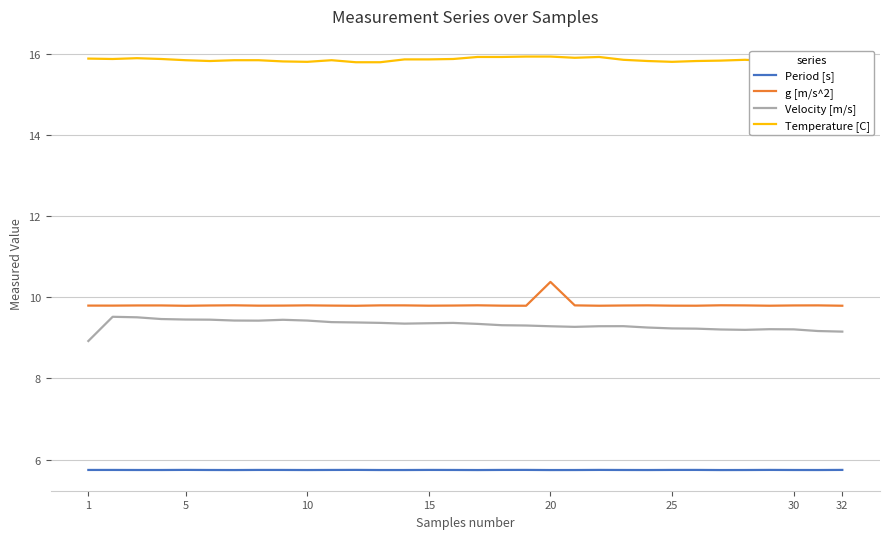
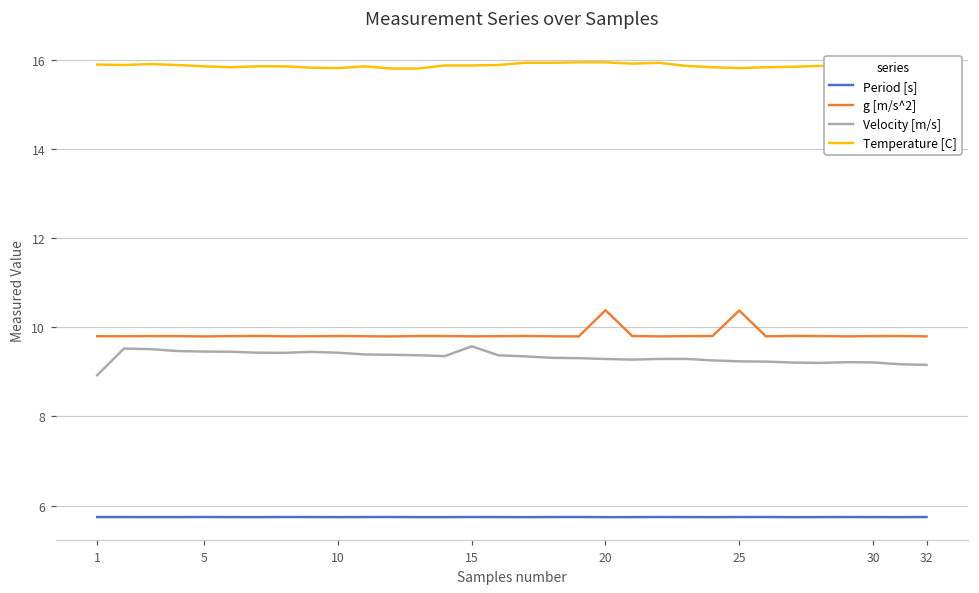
Velocity [m/s], 15: 9.4 -> 9.6
g [m/s^2], 25: 9.8 -> 10.4
